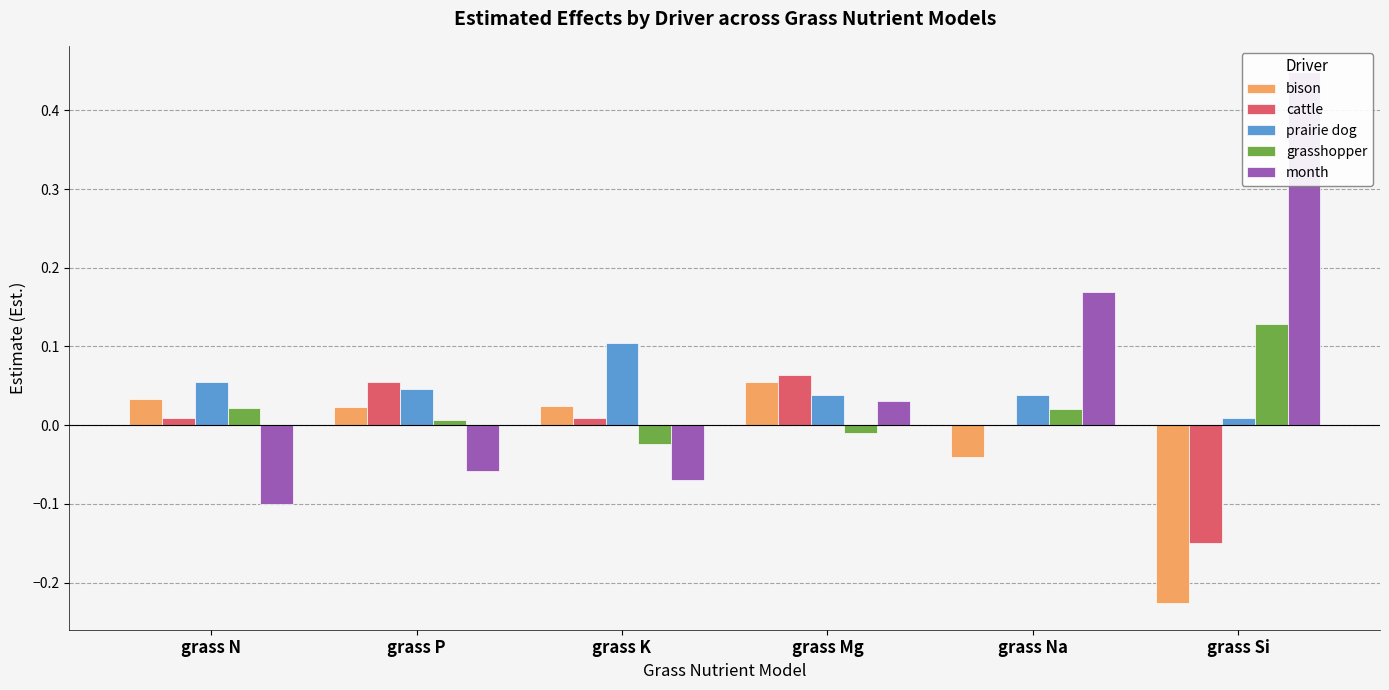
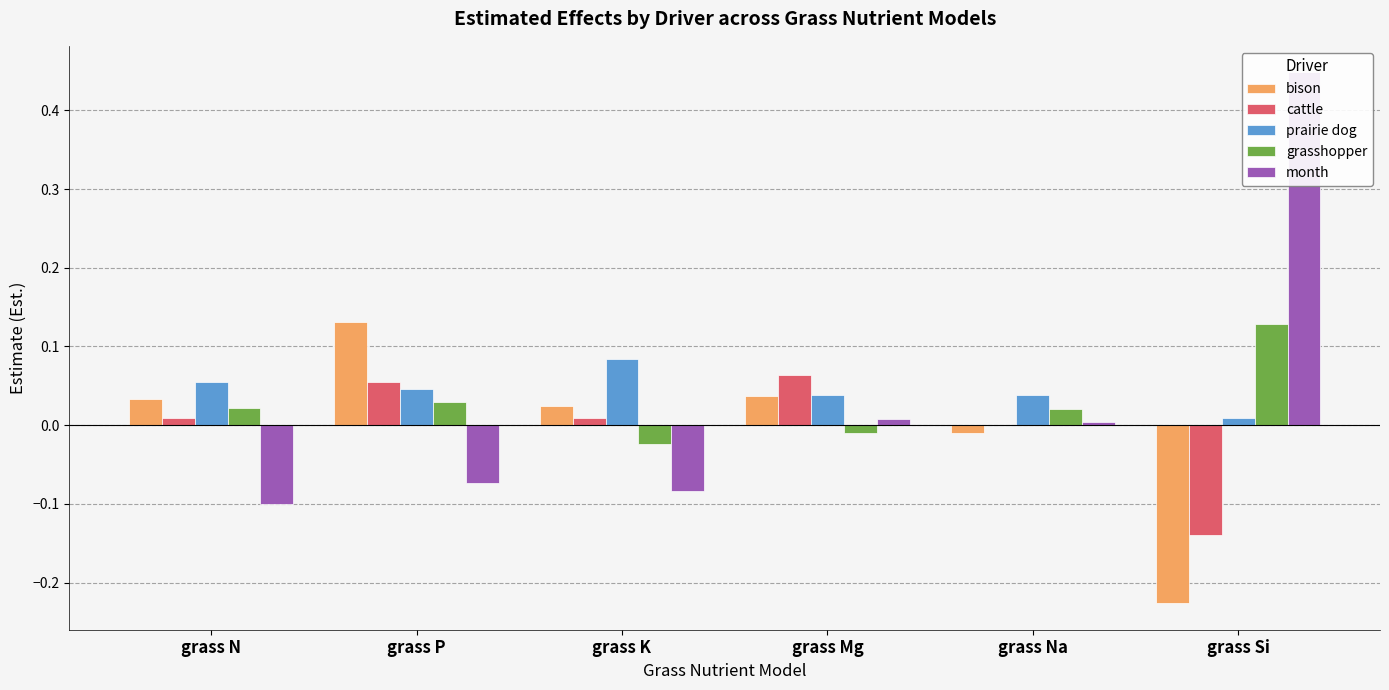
bison, grass P: 0.02 -> 0.13
grasshopper, grass P: 0.01 -> 0.03
month, grass P: -0.06 -> -0.07
prairie dog, grass K: 0.10 -> 0.08
month, grass K: -0.07 -> -0.08
bison, grass Mg: 0.05 -> 0.04
month, grass Mg: 0.03 -> 0.01
bison, grass Na: -0.04 -> -0.01
month, grass Na: 0.17 -> 0.00
cattle, grass Si: -0.15 -> -0.14
